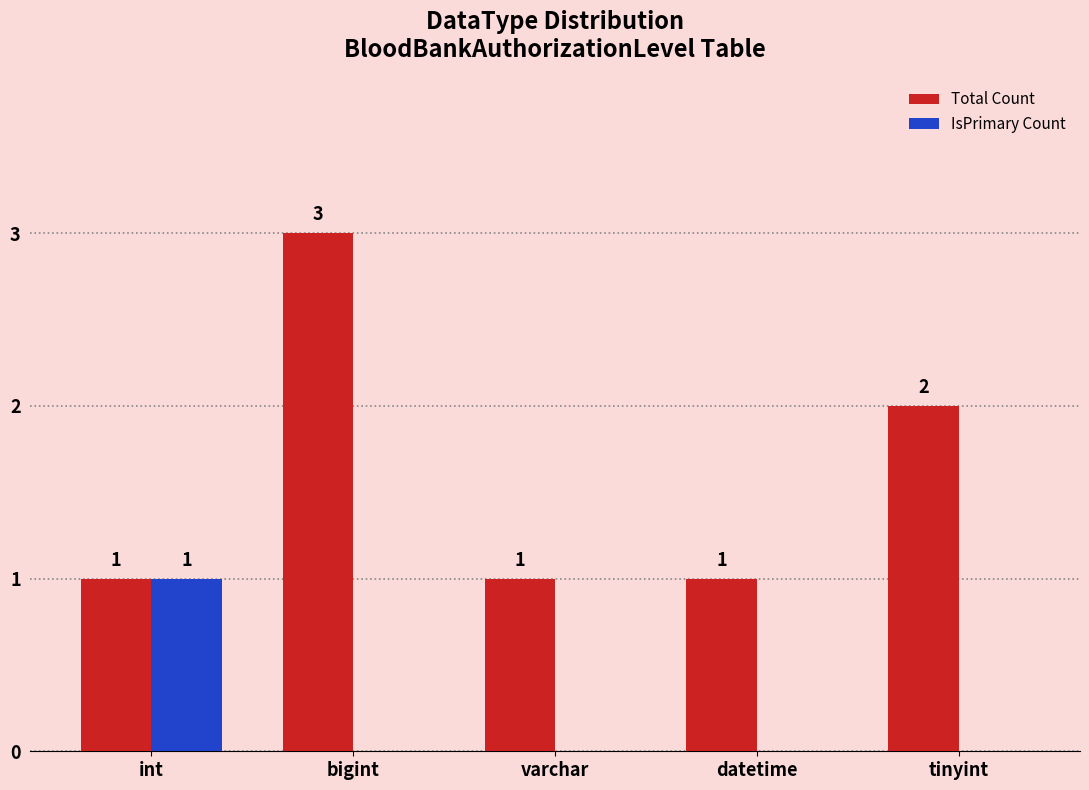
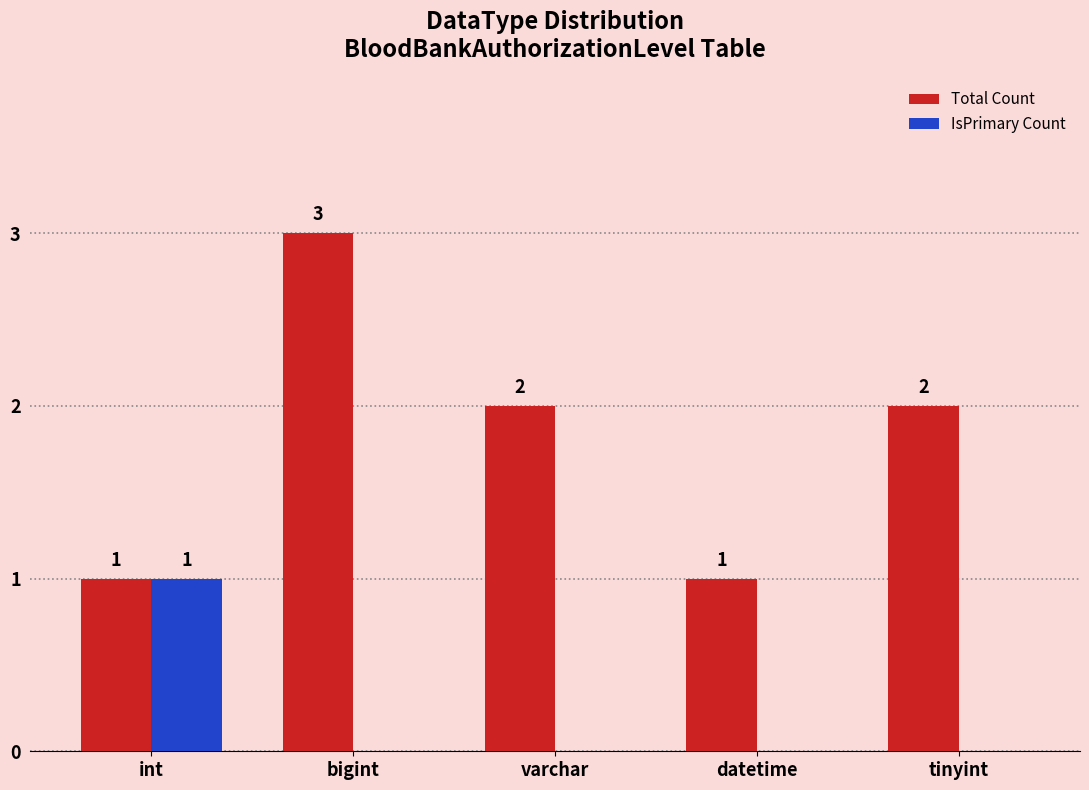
Total Count, varchar: 1 -> 2
